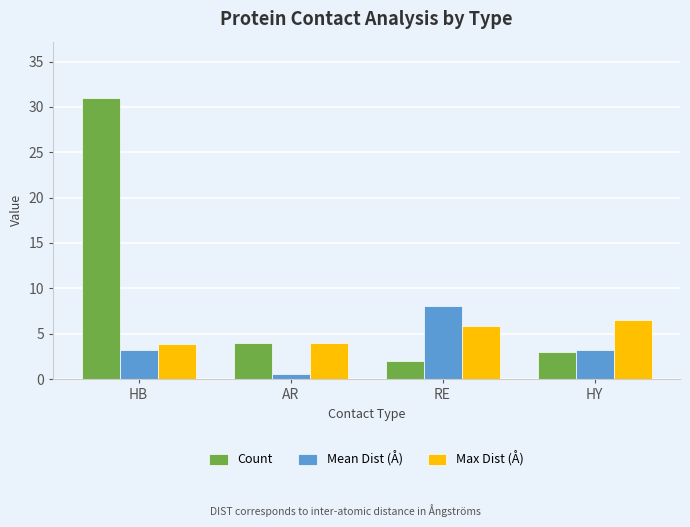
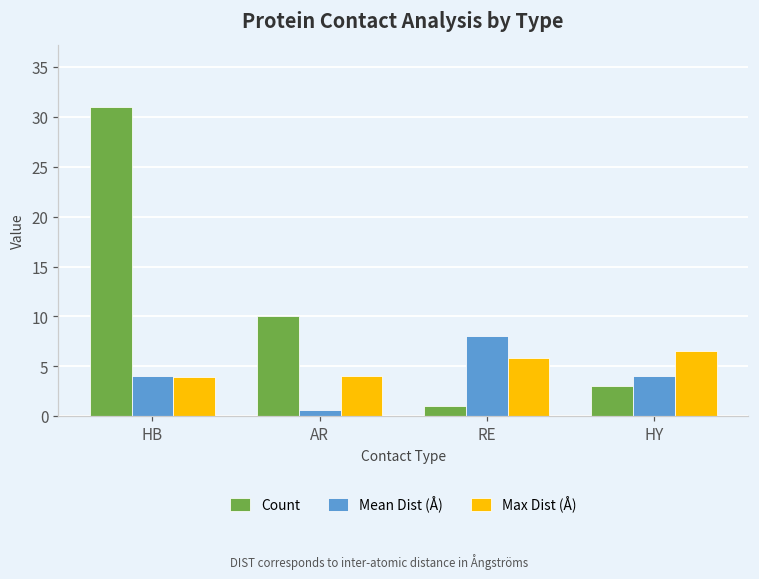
Mean Dist (Å), HB: 3 -> 4
Count, AR: 4 -> 10
Count, RE: 2 -> 1
Mean Dist (Å), HY: 3 -> 4
